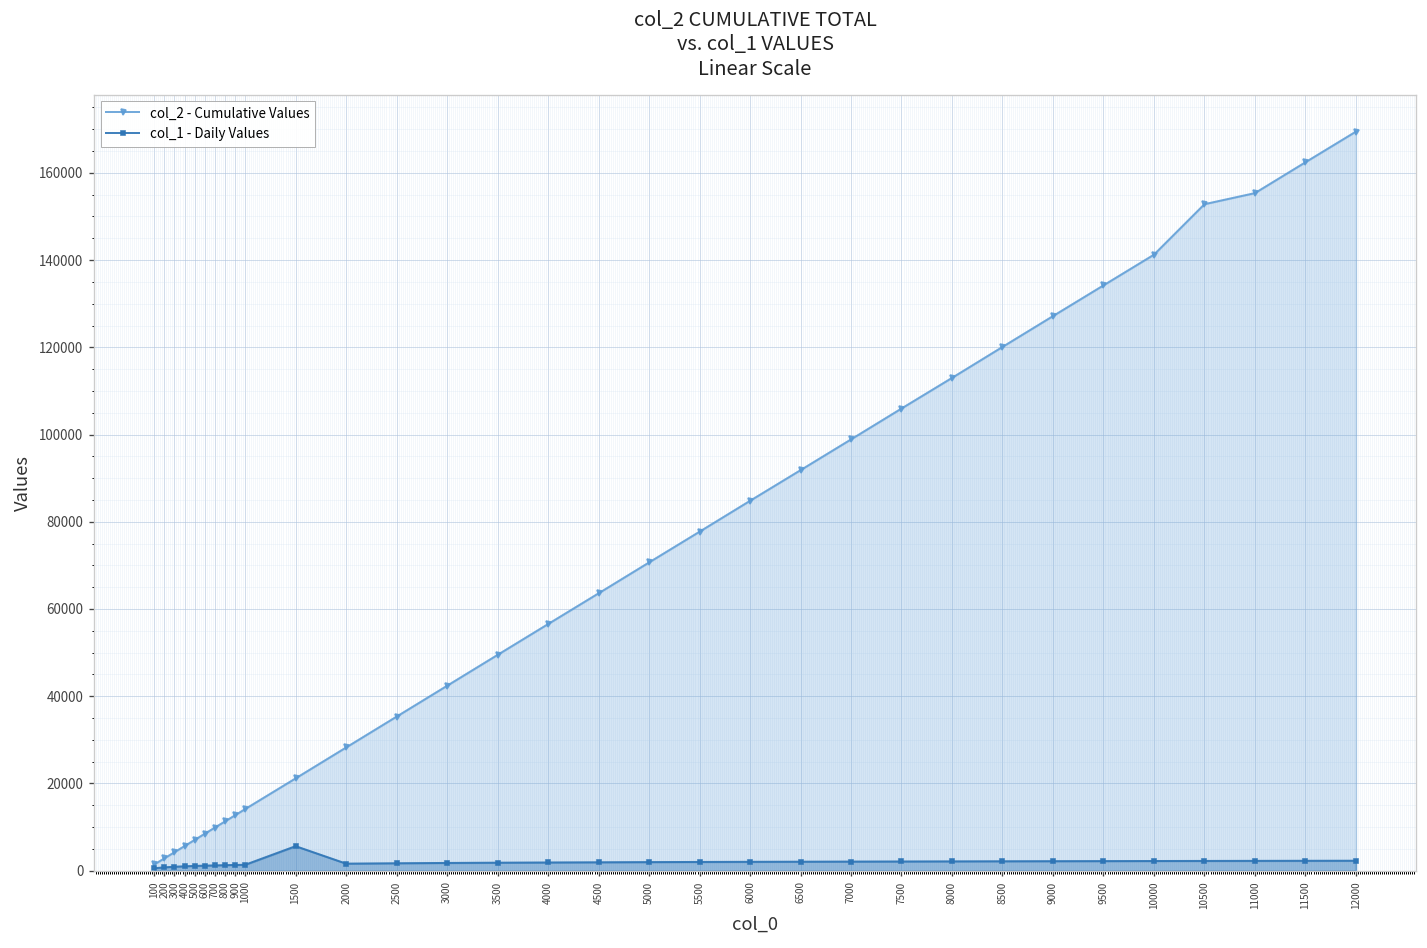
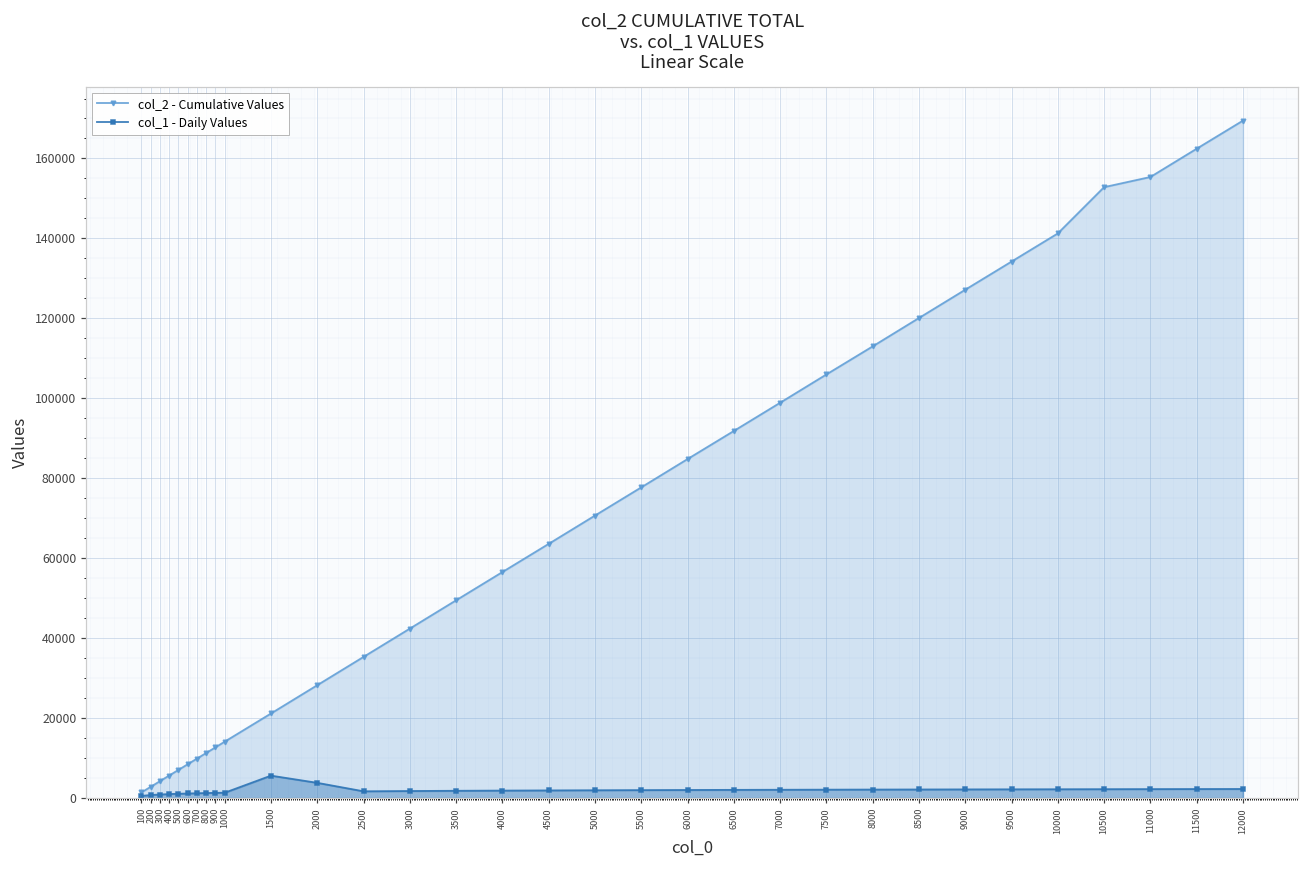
col_1 - Daily Values, 2000: 2000 -> 4000
